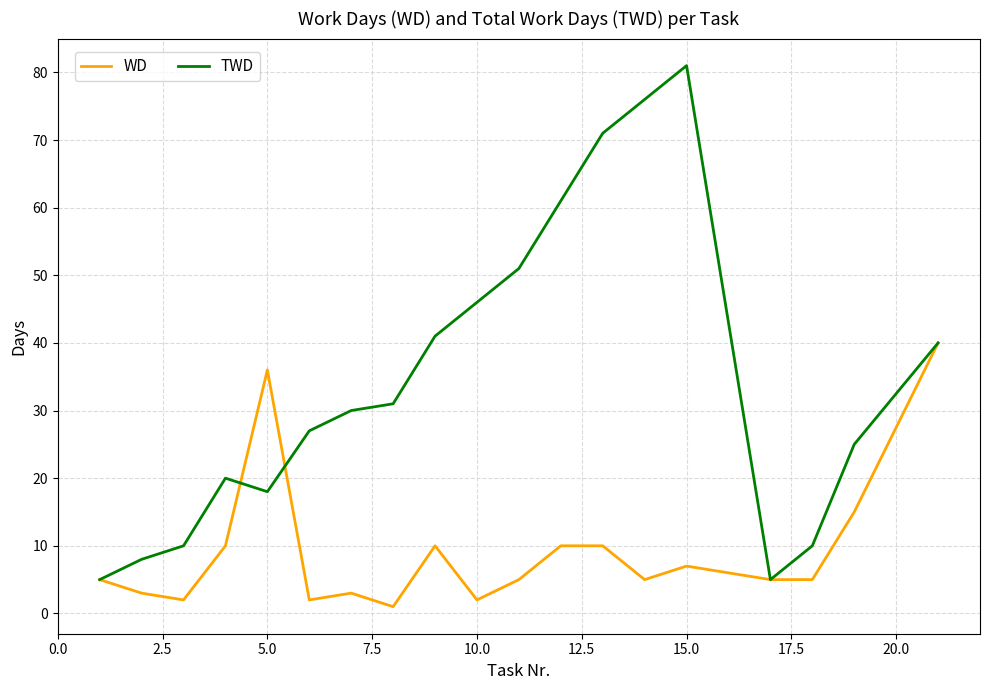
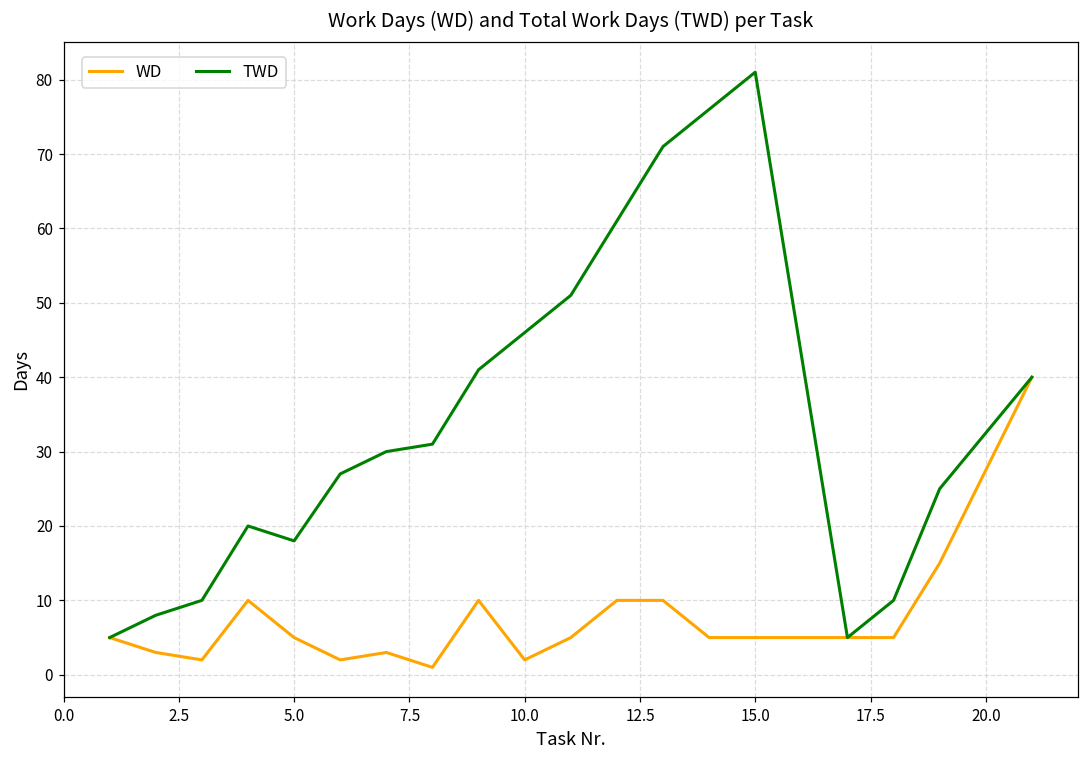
WD, 5.0: 36 -> 5
WD, 15.0: 7 -> 5
